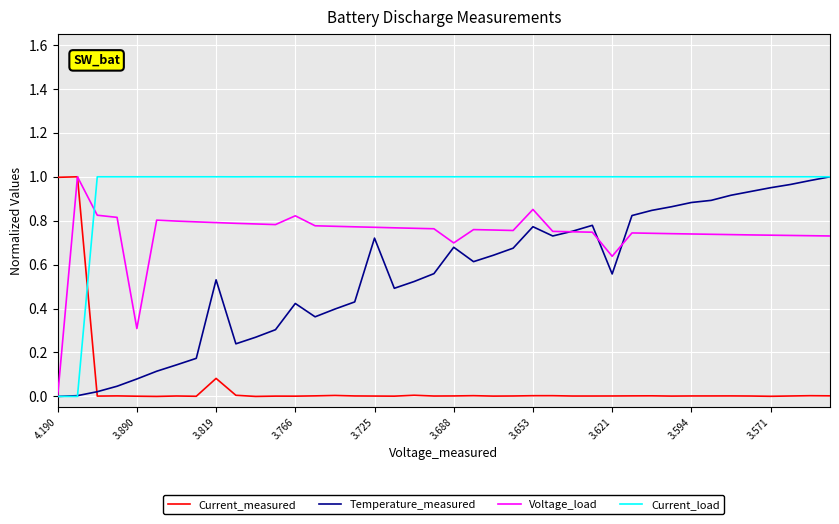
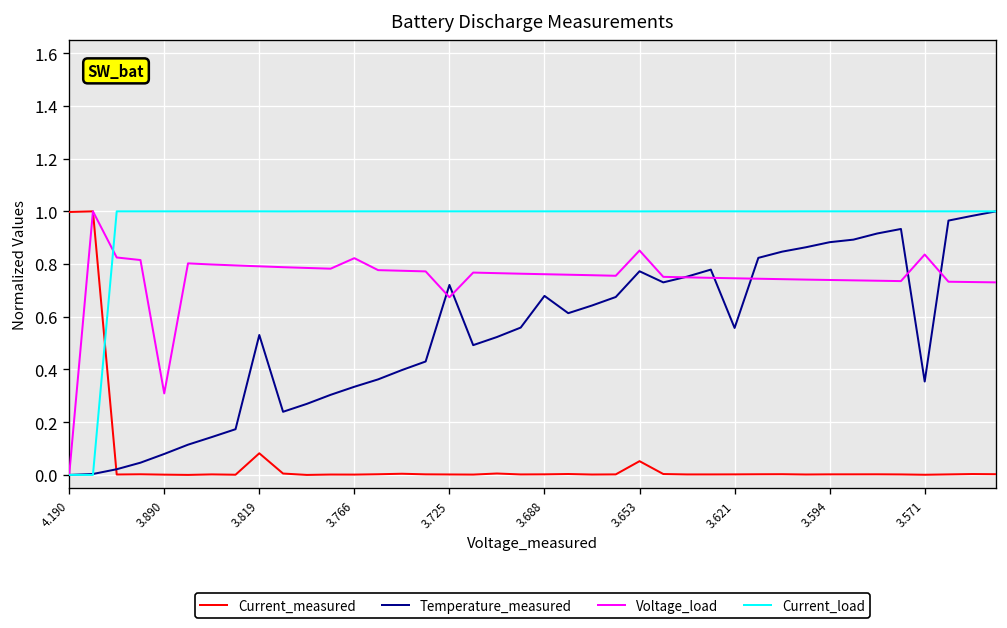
Temperature_measured, 3.766: 0.42 -> 0.33
Voltage_load, 3.725: 0.77 -> 0.67
Voltage_load, 3.688: 0.70 -> 0.76
Current_measured, 3.653: 0.00 -> 0.05
Voltage_load, 3.621: 0.64 -> 0.75
Temperature_measured, 3.571: 0.95 -> 0.35
Voltage_load, 3.571: 0.73 -> 0.84
